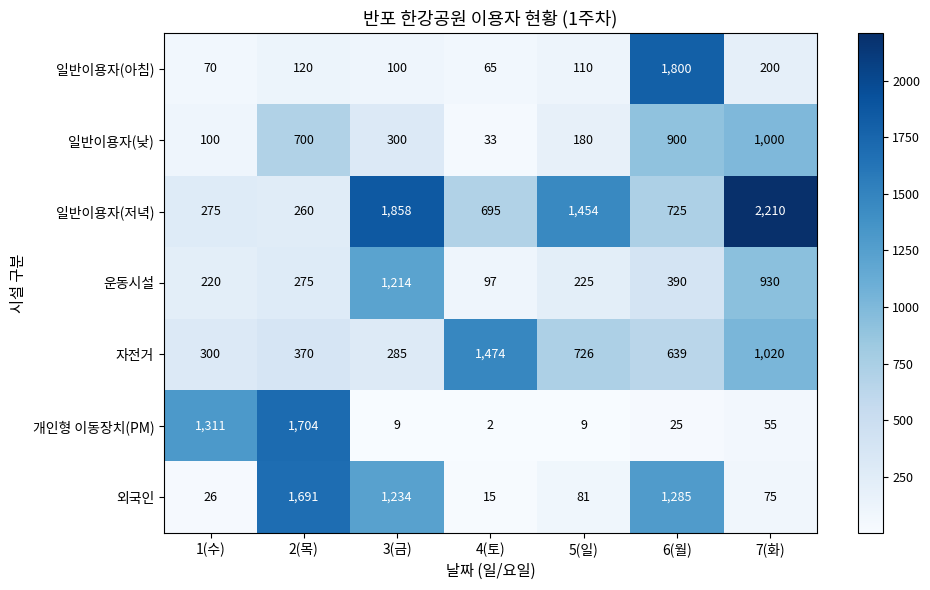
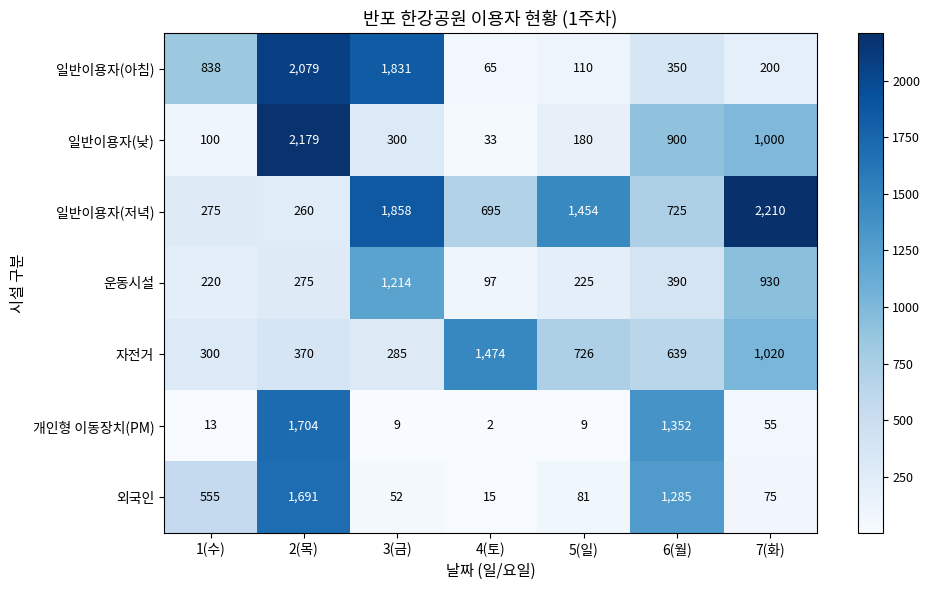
일반이용자(아침), 1(수): 70 -> 838
일반이용자(아침), 2(목): 120 -> 2,079
일반이용자(아침), 3(금): 100 -> 1,831
일반이용자(아침), 6(월): 1,800 -> 350
일반이용자(낮), 2(목): 700 -> 2,179
개인형 이동장치(PM), 1(수): 1,311 -> 13
개인형 이동장치(PM), 6(월): 25 -> 1,352
외국인, 1(수): 26 -> 555
외국인, 3(금): 1,234 -> 52
